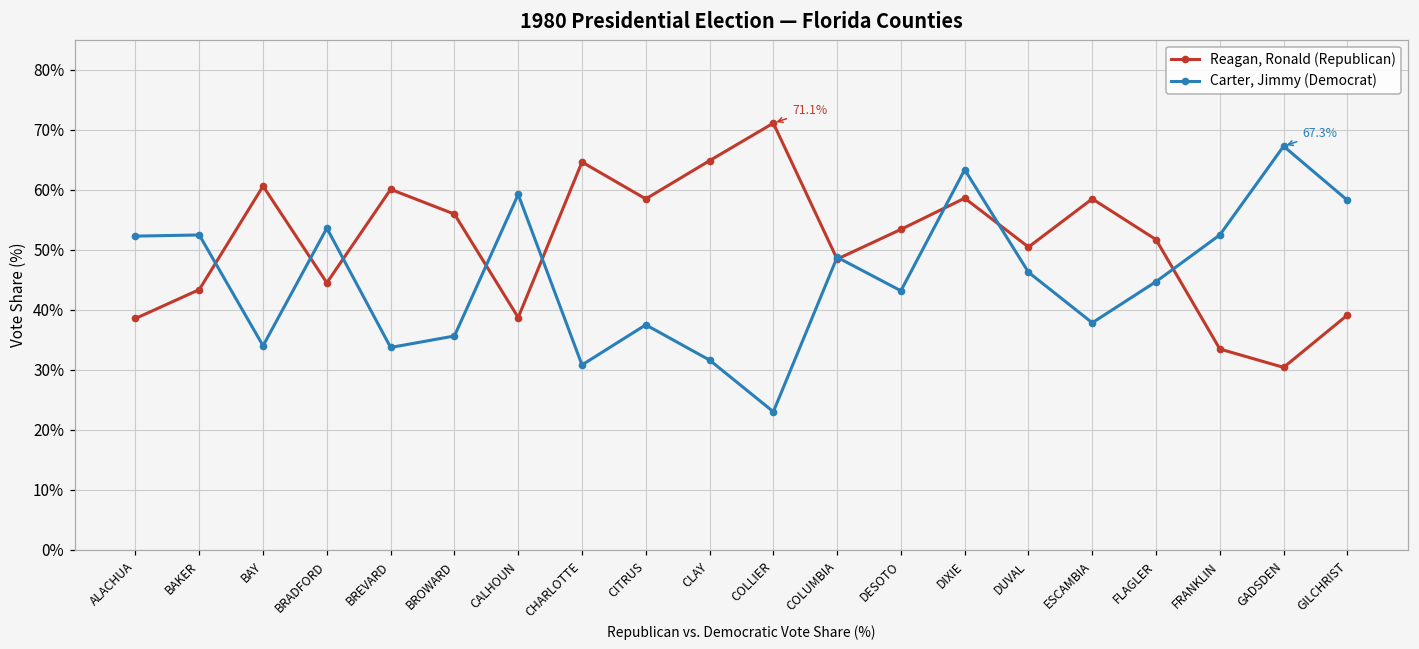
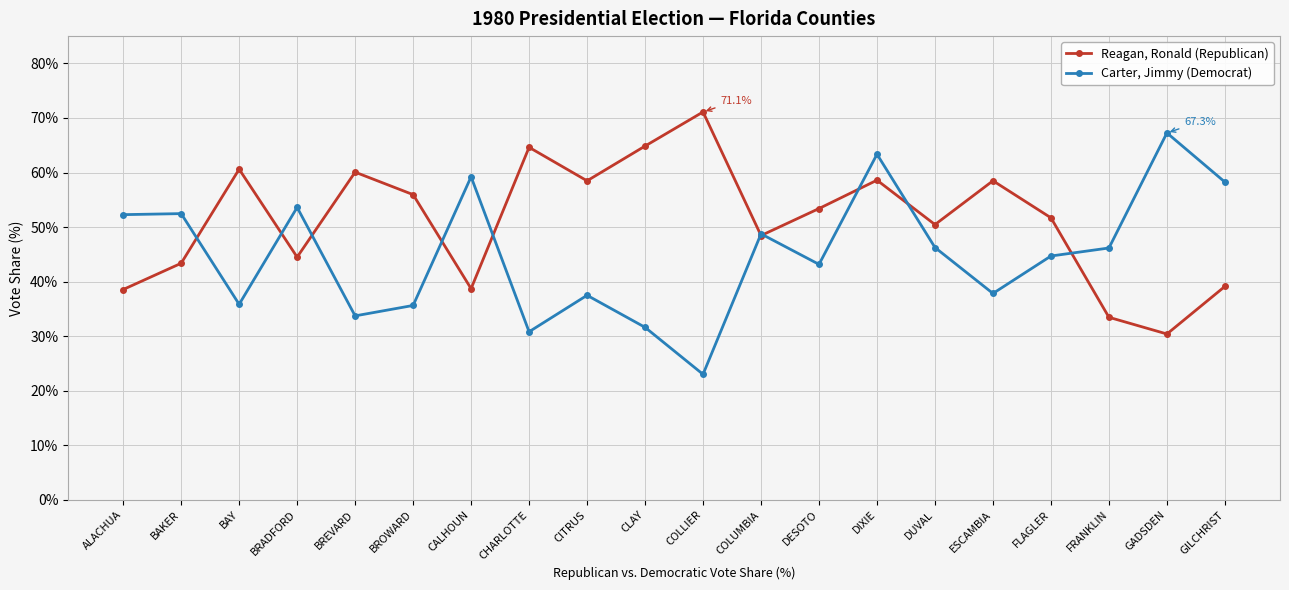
Carter, Jimmy (Democrat), BAY: 34% -> 36%
Carter, Jimmy (Democrat), FRANKLIN: 52% -> 46%
